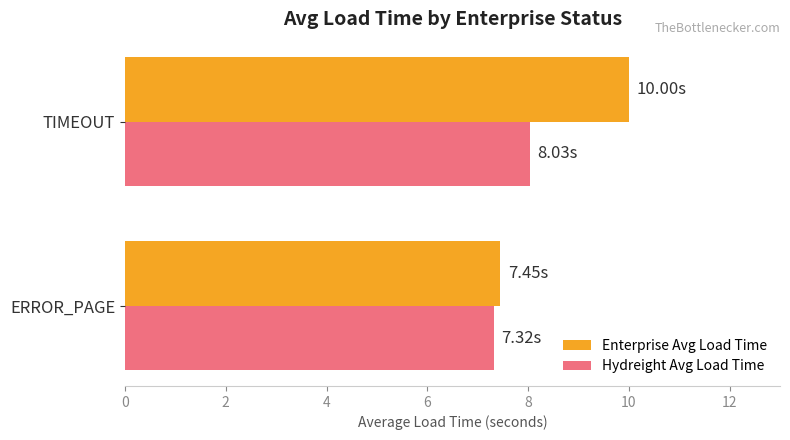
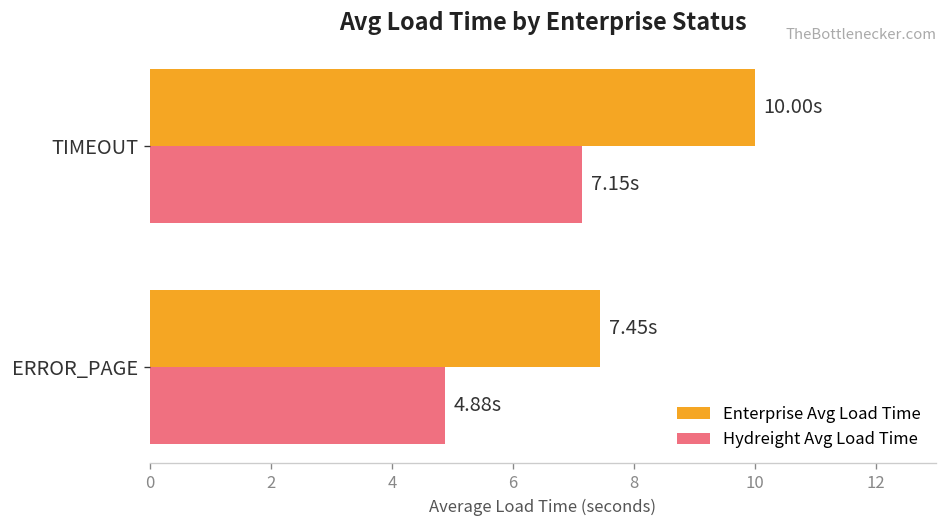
Hydreight Avg Load Time, TIMEOUT: 8.03s -> 7.15s
Hydreight Avg Load Time, ERROR_PAGE: 7.32s -> 4.88s
